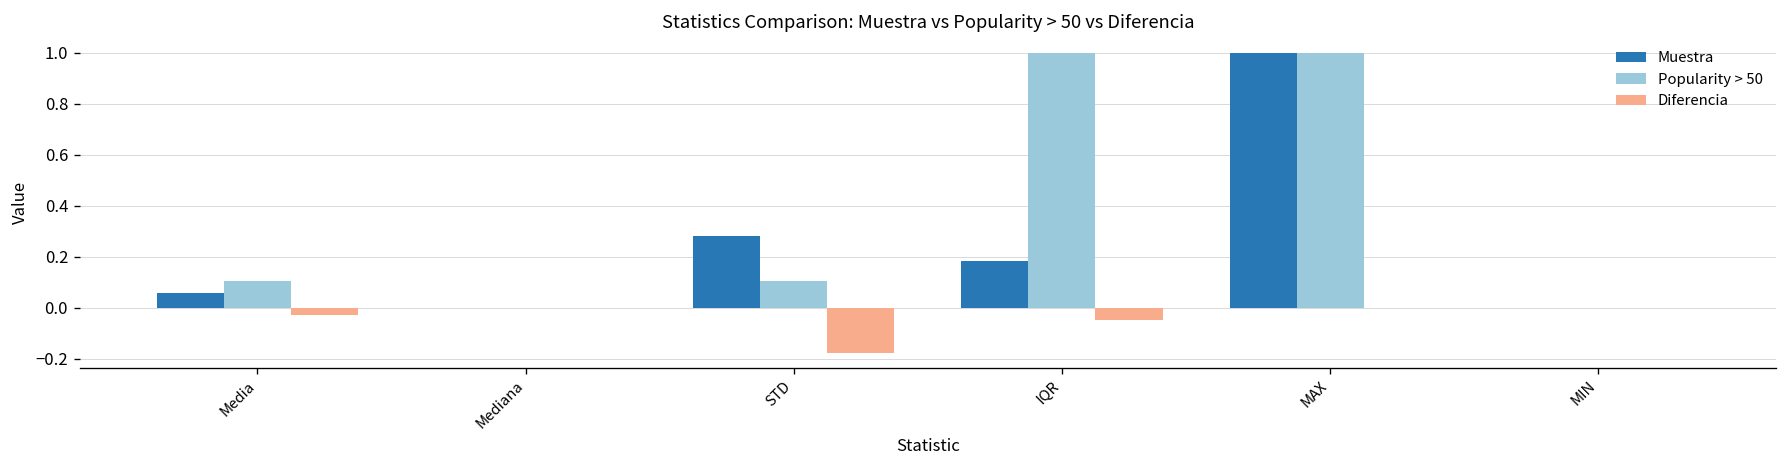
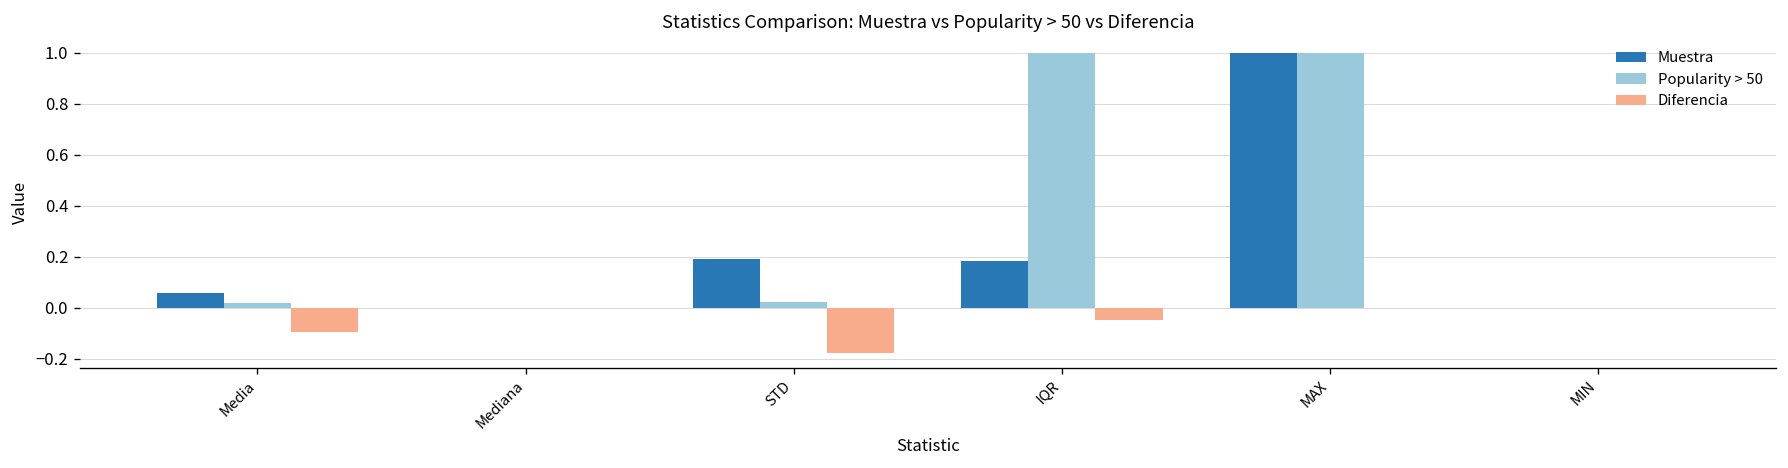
Popularity > 50, Media: 0.11 -> 0.02
Diferencia, Media: -0.03 -> -0.10
Muestra, STD: 0.28 -> 0.19
Popularity > 50, STD: 0.10 -> 0.02
